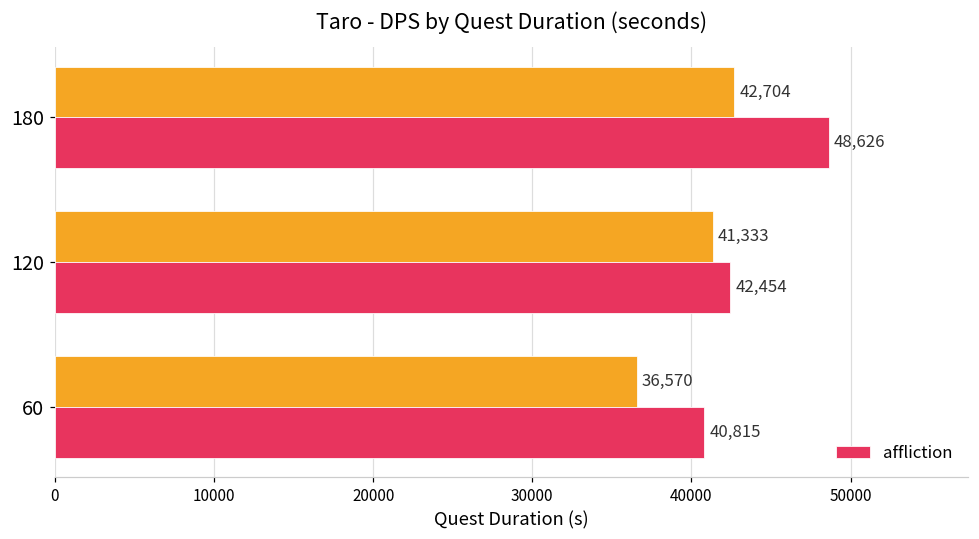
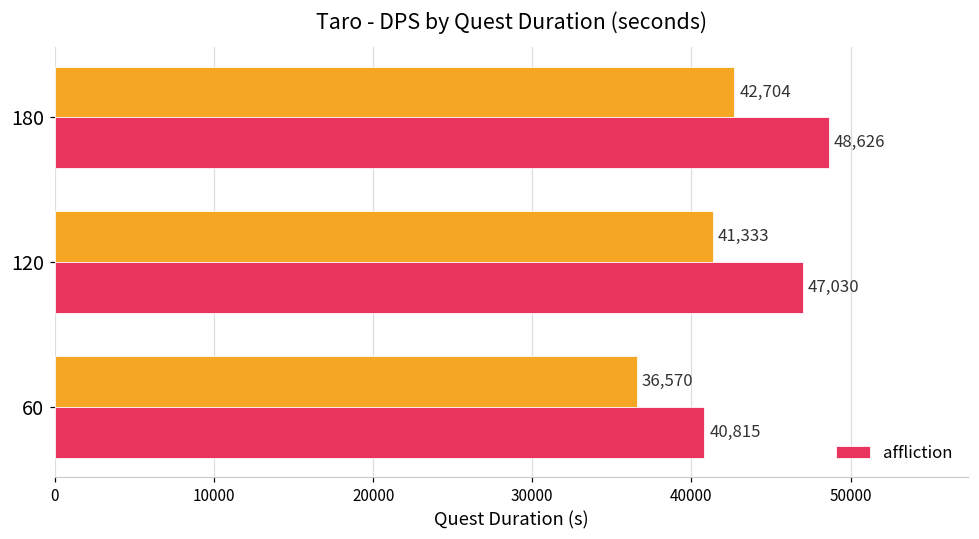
affliction, 120: 42,454 -> 47,030
